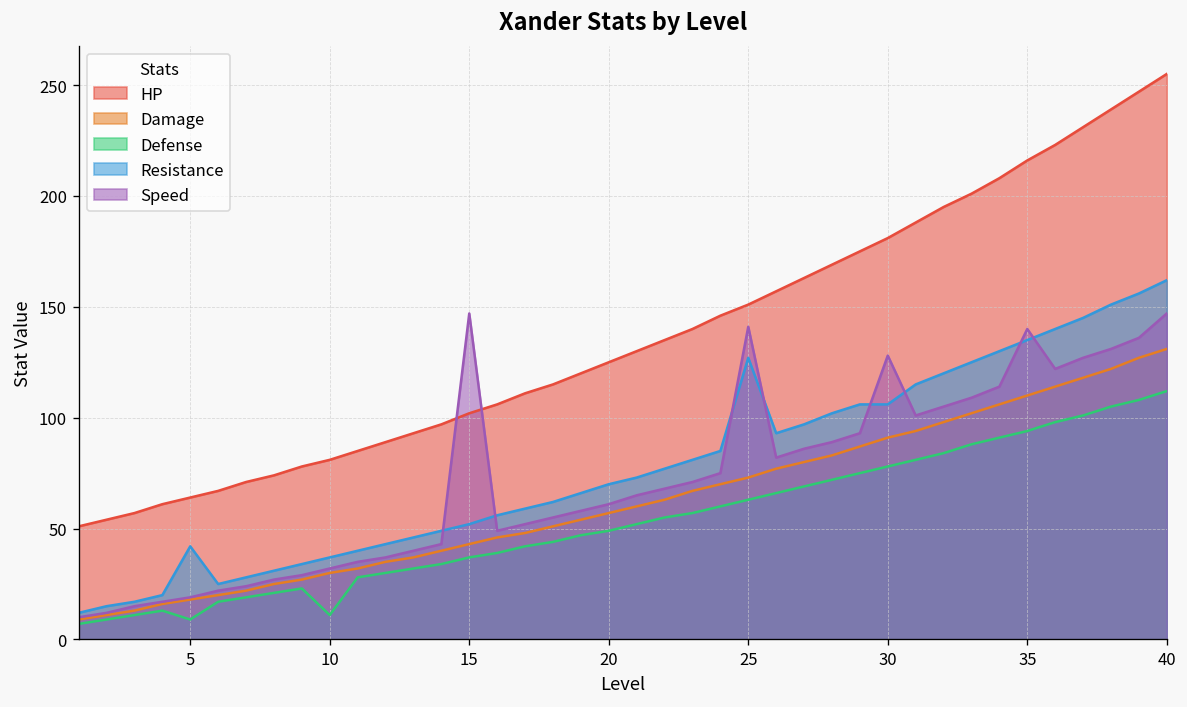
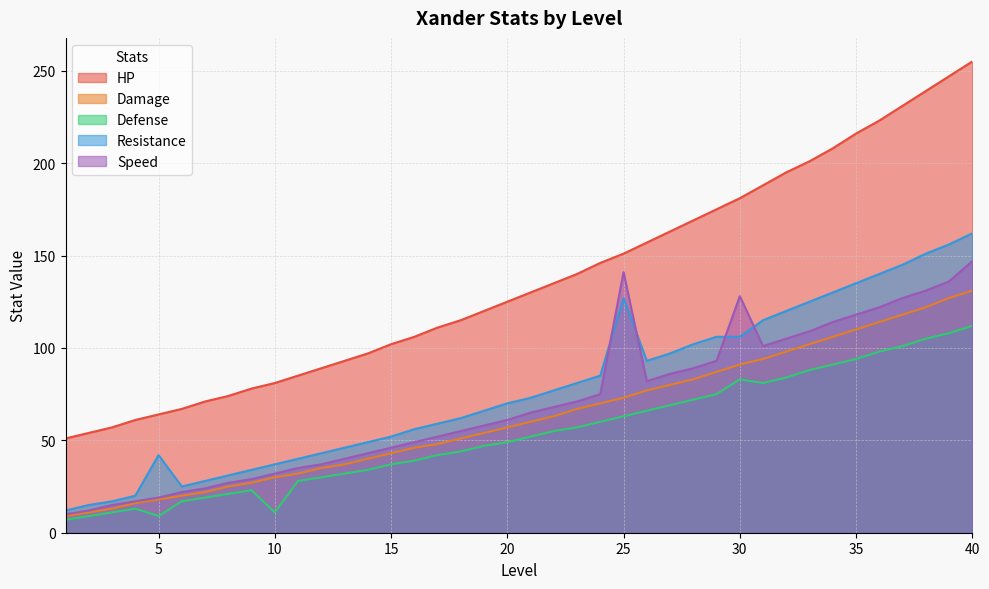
Speed, 15: 147 -> 46
Defense, 30: 78 -> 83
Speed, 35: 140 -> 118
